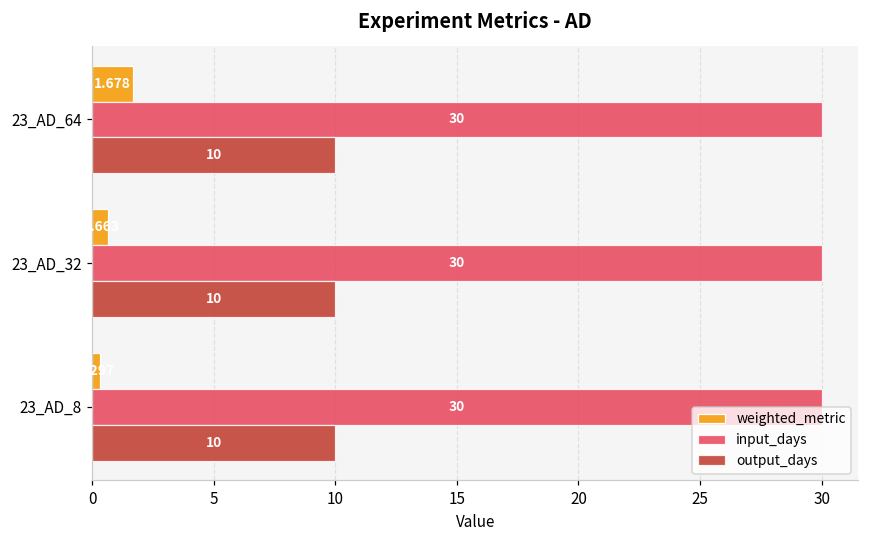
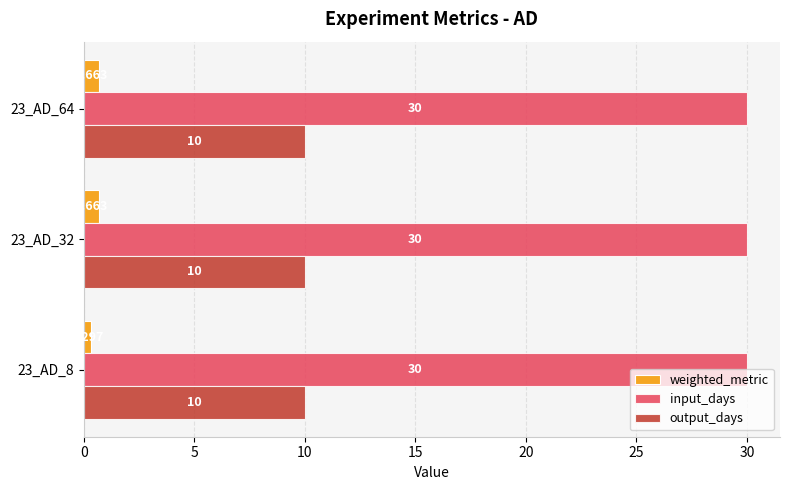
weighted_metric, 23_AD_64: 1.7 -> 0.7
